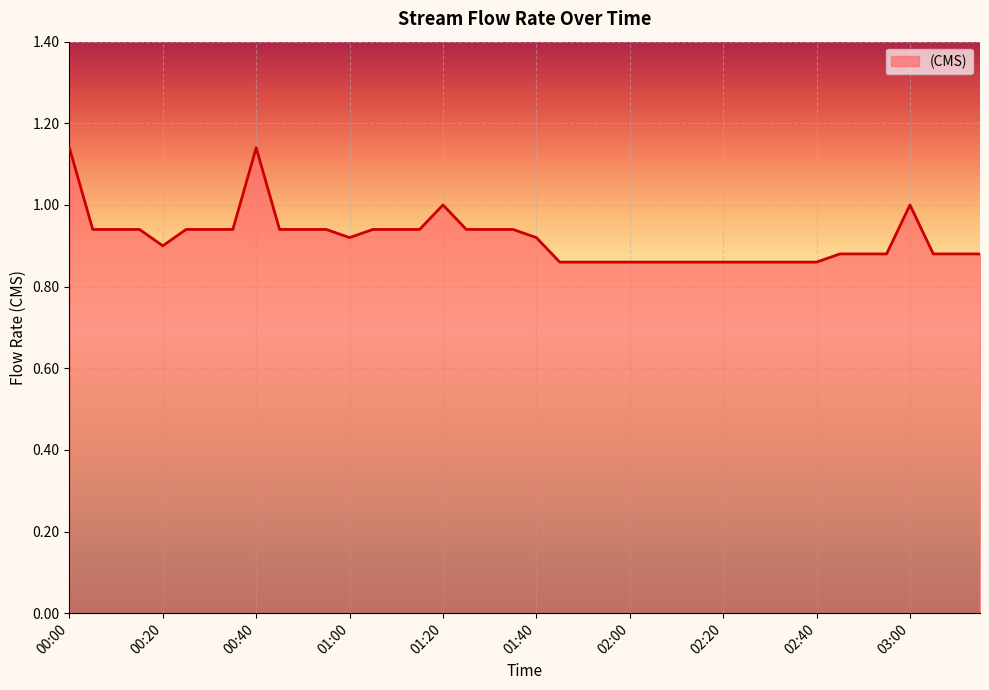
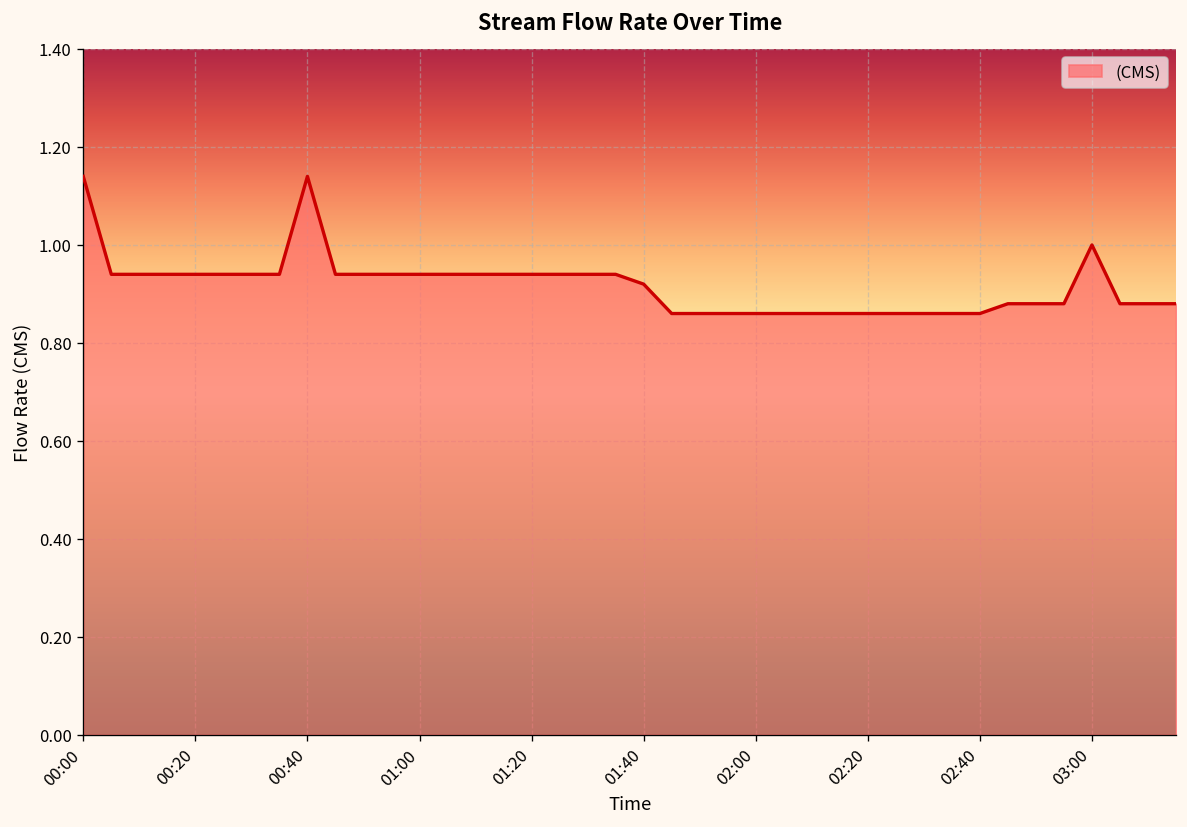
00:20: 0.90 -> 0.94
01:00: 0.92 -> 0.94
01:20: 1.00 -> 0.94
